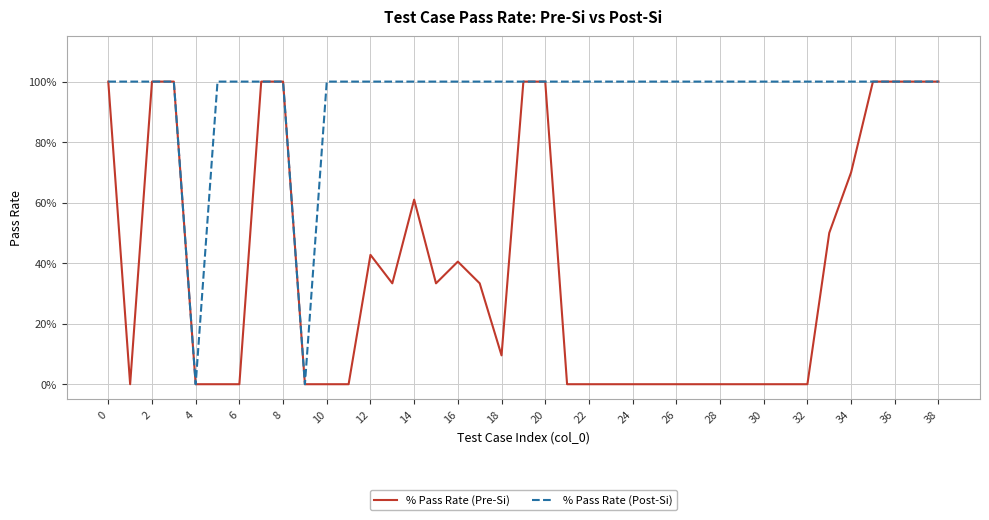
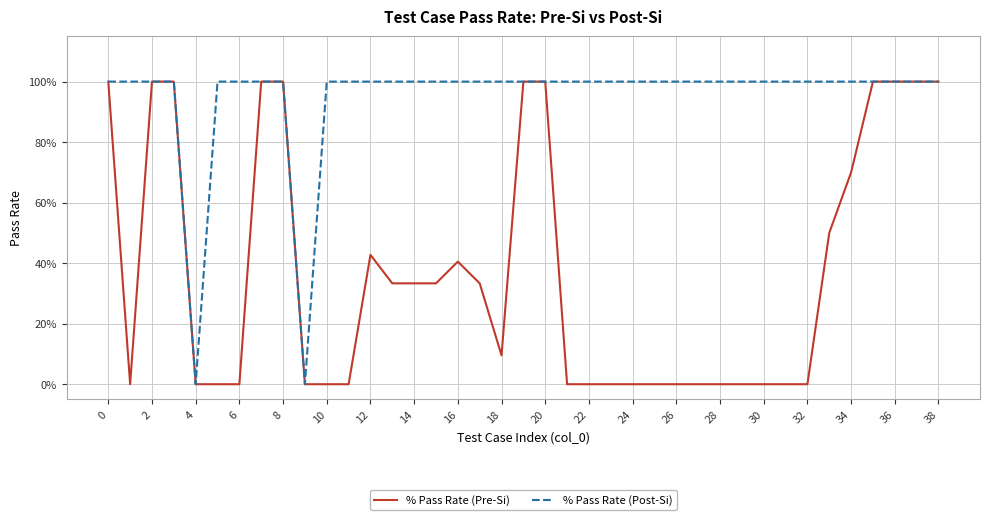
% Pass Rate (Pre-Si), 14: 61% -> 33%
